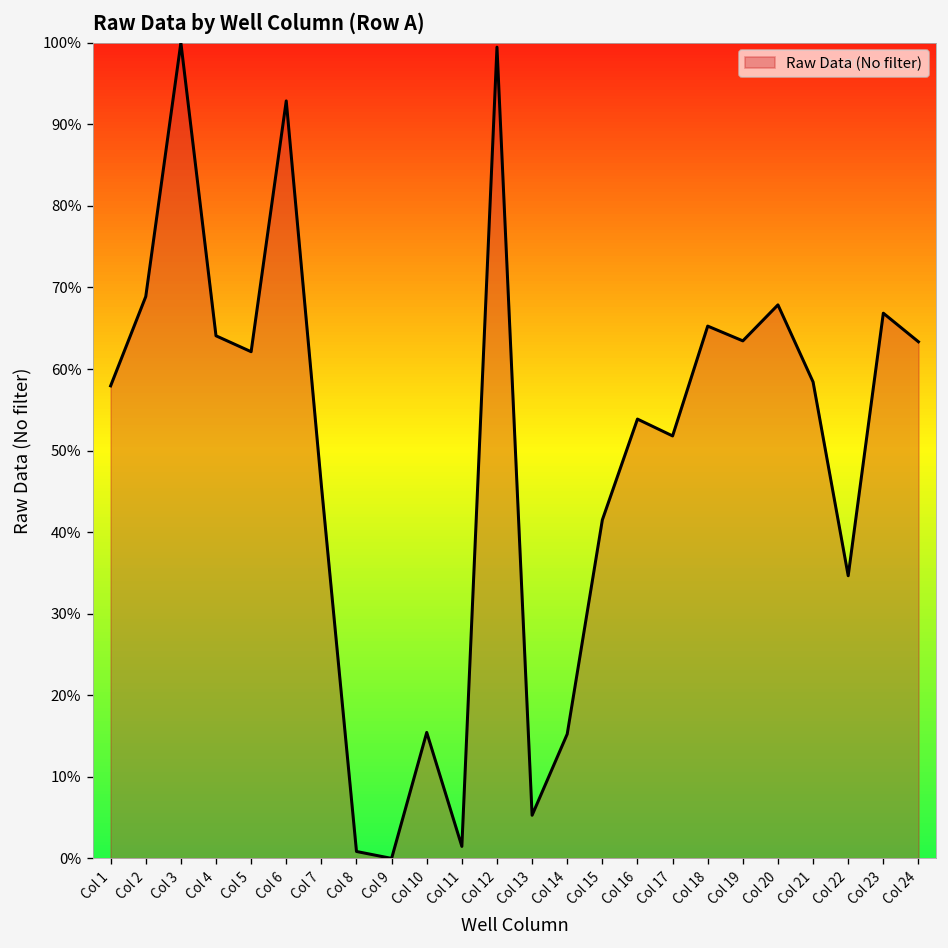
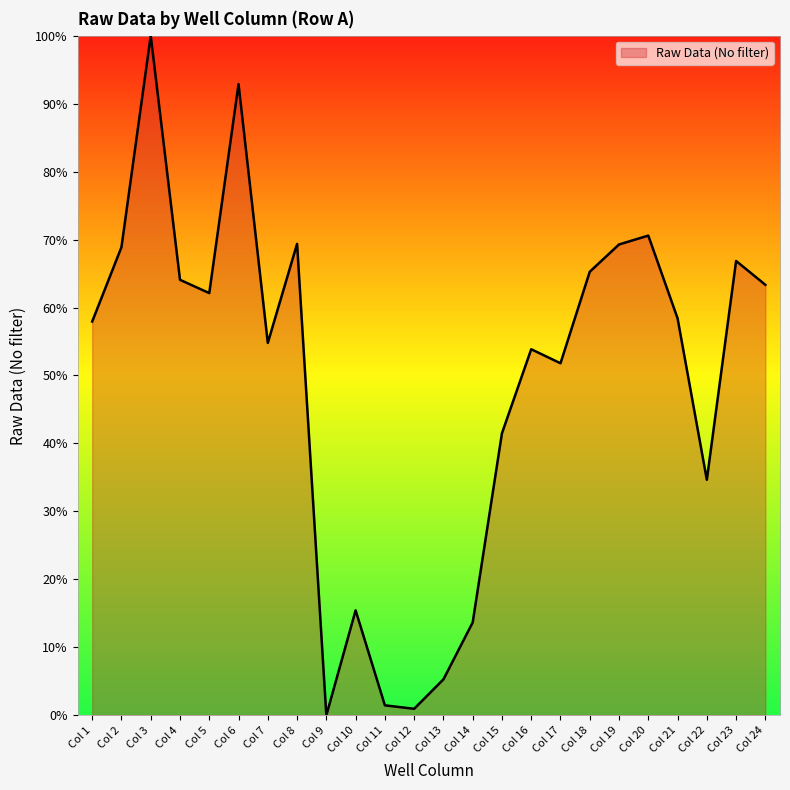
Col 7: 46% -> 55%
Col 8: 1% -> 69%
Col 12: 99% -> 1%
Col 14: 15% -> 14%
Col 19: 63% -> 69%
Col 20: 68% -> 71%
